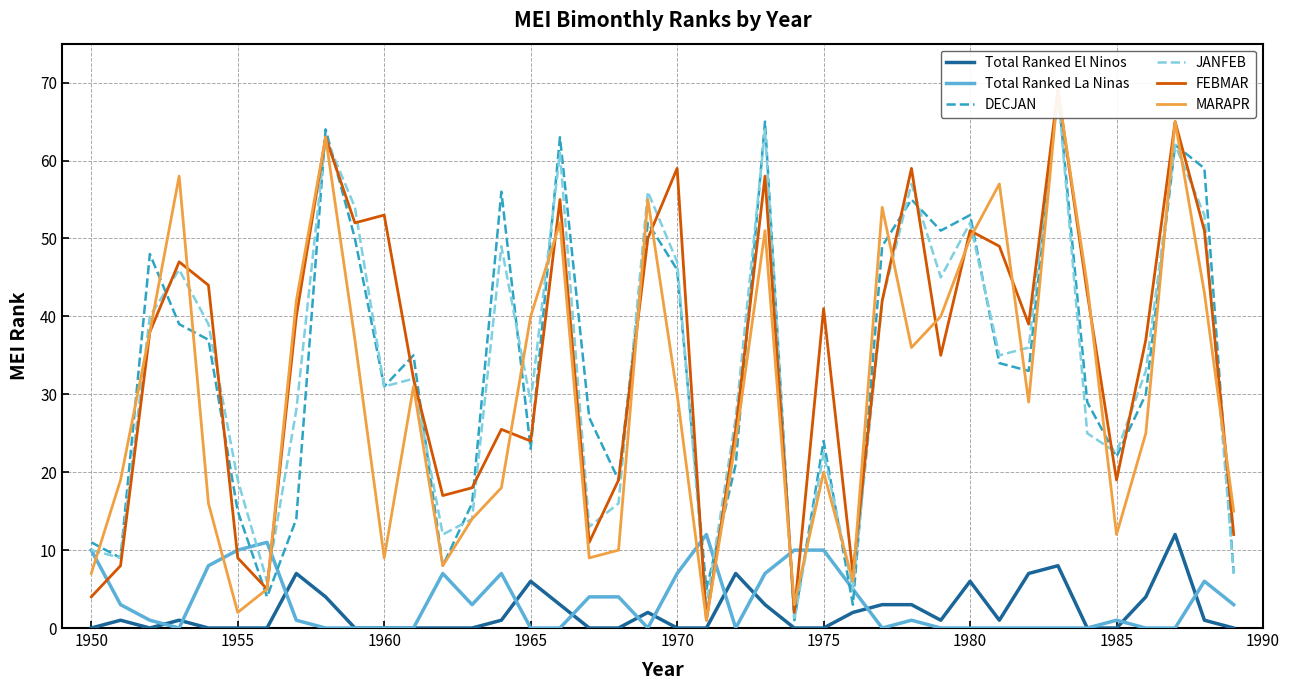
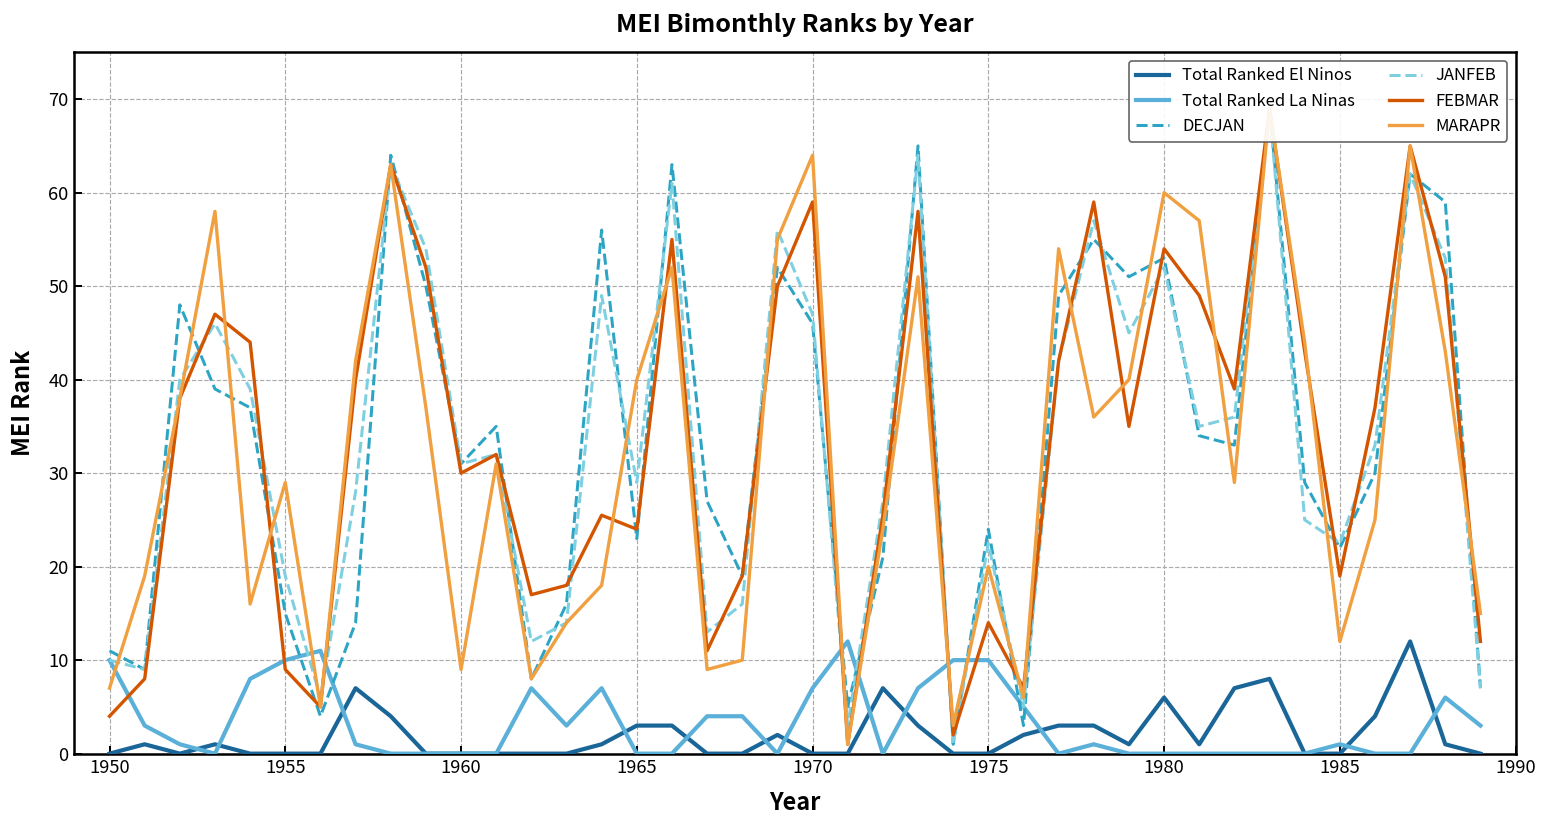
MARAPR, 1955: 2 -> 29
FEBMAR, 1960: 53 -> 30
Total Ranked El Ninos, 1965: 6 -> 3
MARAPR, 1970: 30 -> 64
FEBMAR, 1975: 41 -> 14
FEBMAR, 1980: 51 -> 54
MARAPR, 1980: 50 -> 60
